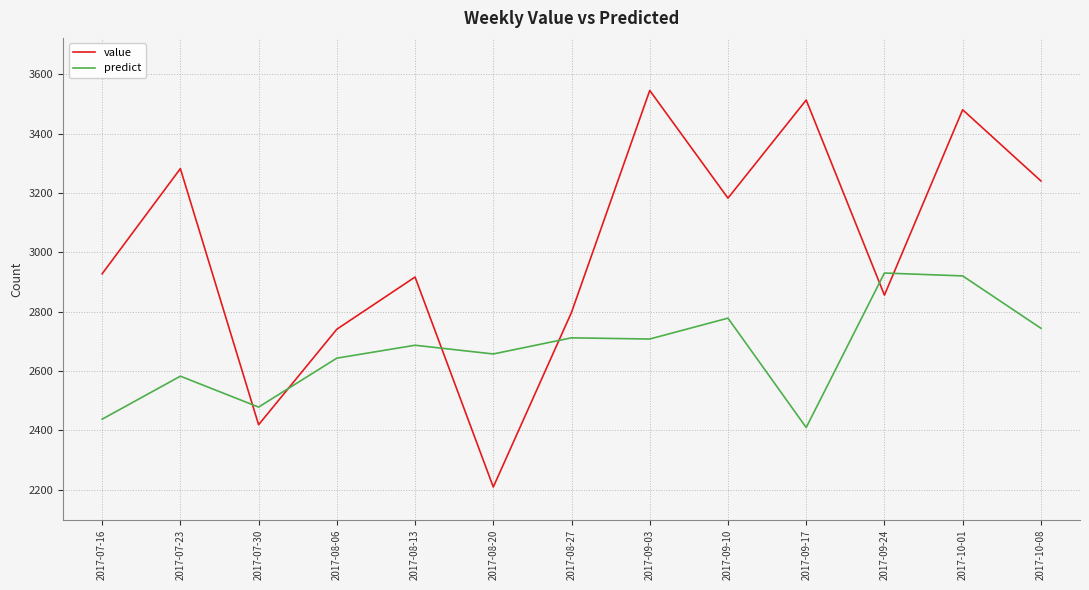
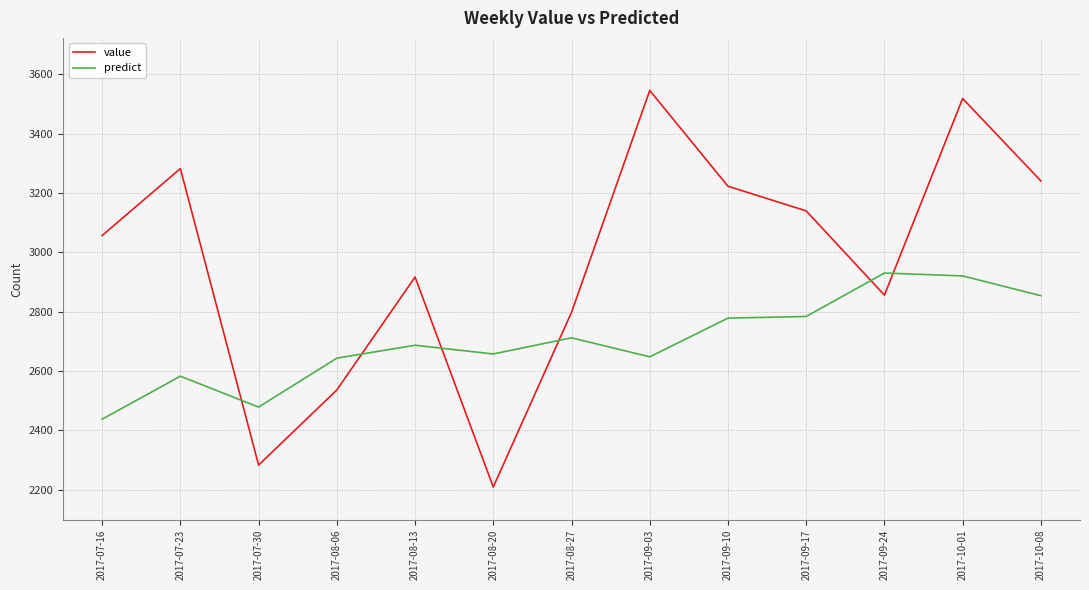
value, 2017-07-16: 2930 -> 3060
value, 2017-07-30: 2420 -> 2280
value, 2017-08-06: 2740 -> 2540
predict, 2017-09-03: 2710 -> 2650
value, 2017-09-10: 3180 -> 3220
value, 2017-09-17: 3510 -> 3140
predict, 2017-09-17: 2410 -> 2780
value, 2017-10-01: 3480 -> 3520
predict, 2017-10-08: 2740 -> 2850
